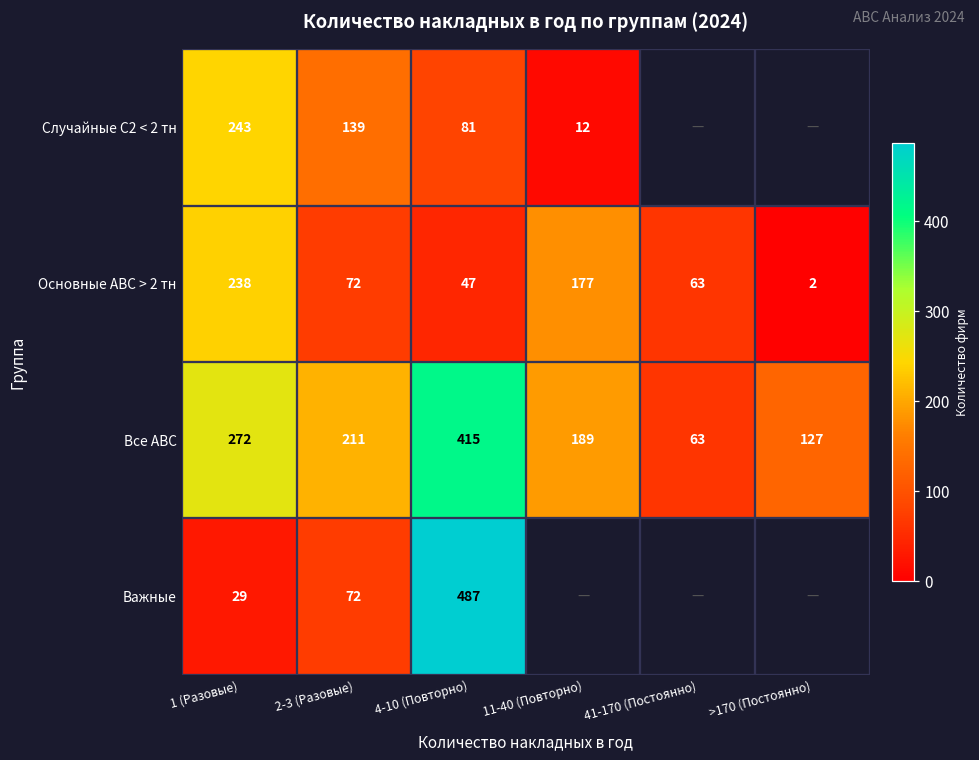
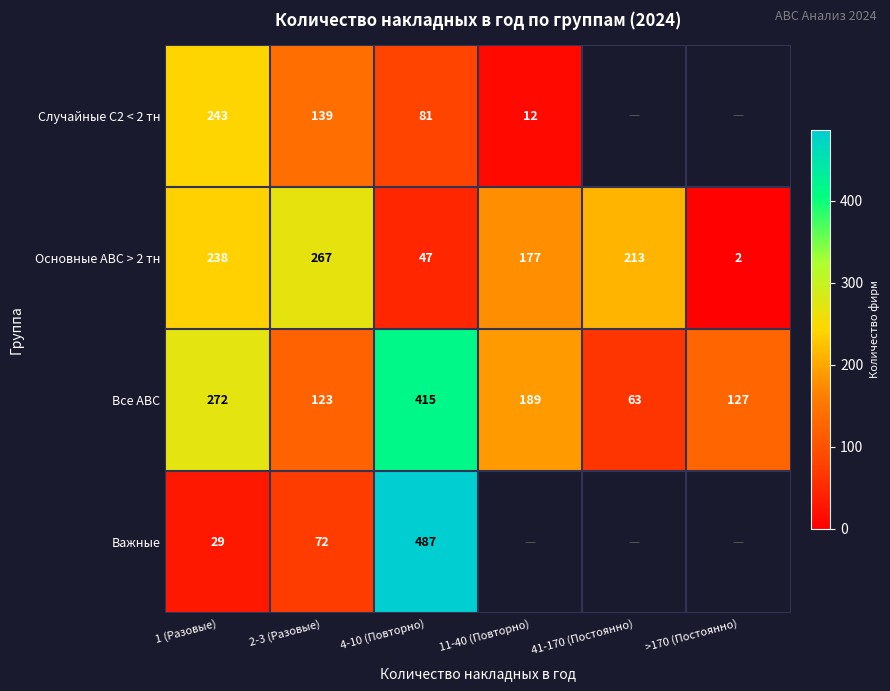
Основные АВС > 2 тн, 2-3 (Разовые): 72 -> 267
Основные АВС > 2 тн, 41-170 (Постоянно): 63 -> 213
Все АВС, 2-3 (Разовые): 211 -> 123
